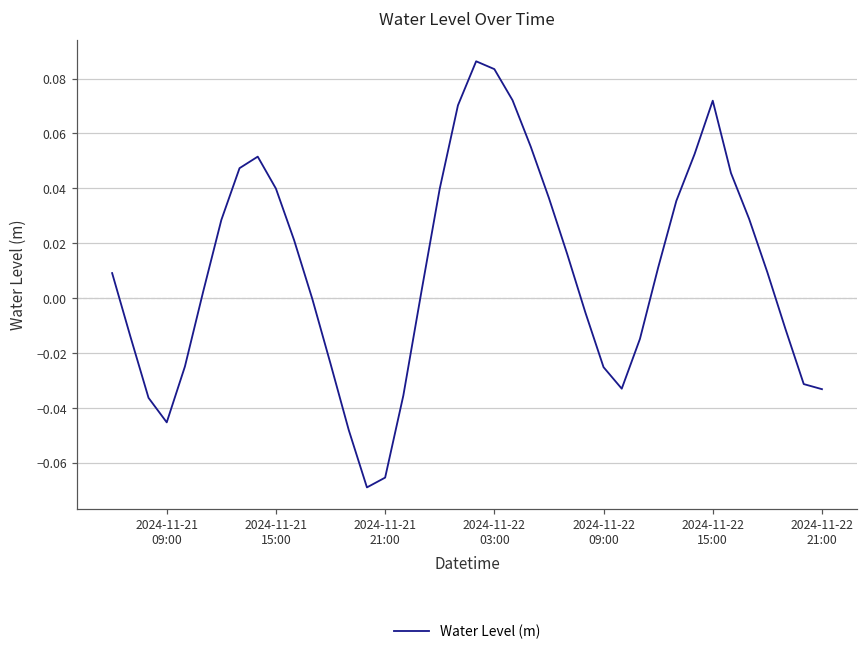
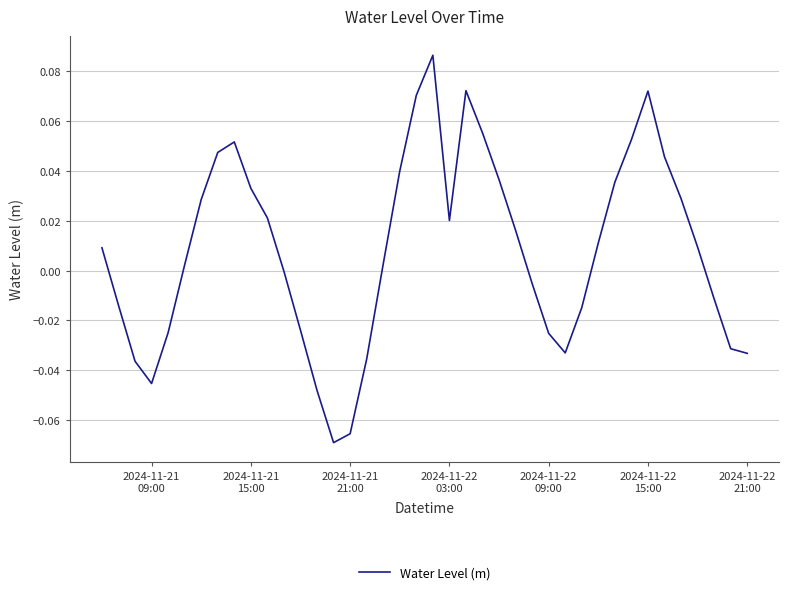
2024-11-21 15:00: 0.040 -> 0.033
2024-11-22 03:00: 0.083 -> 0.020
